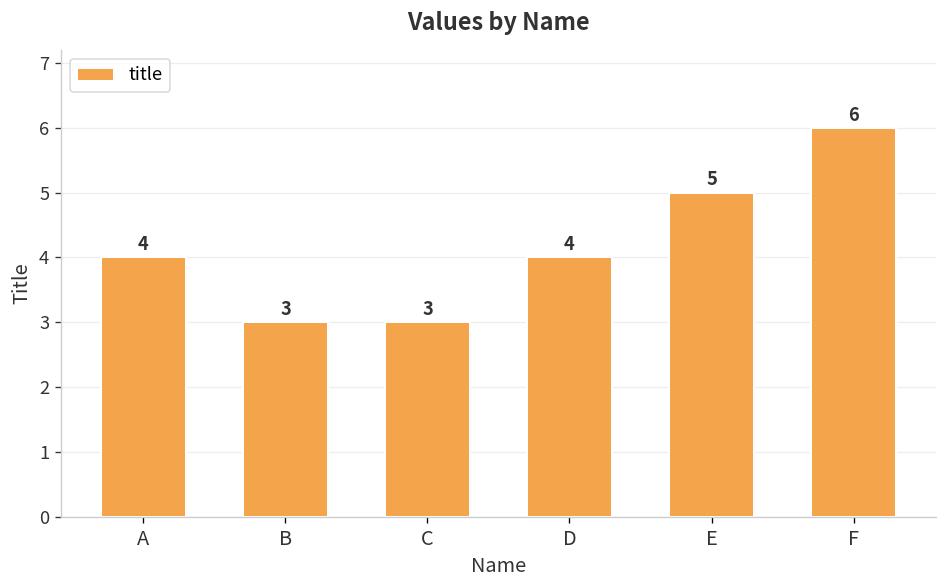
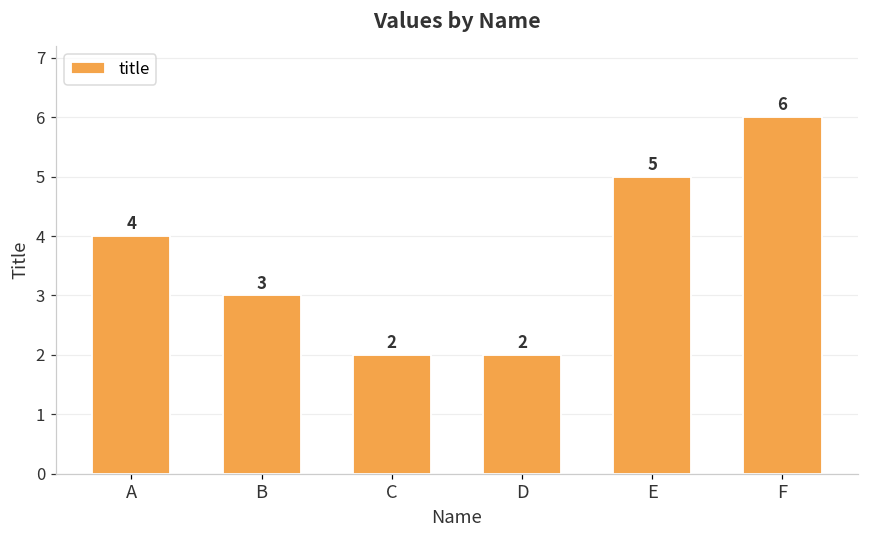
C: 3 -> 2
D: 4 -> 2
